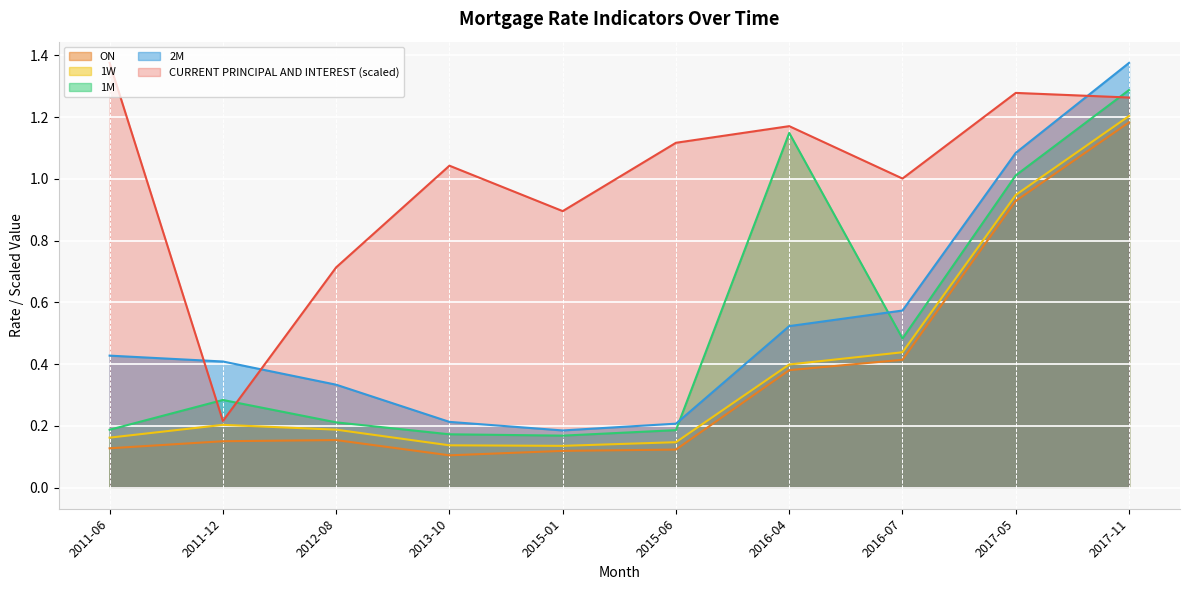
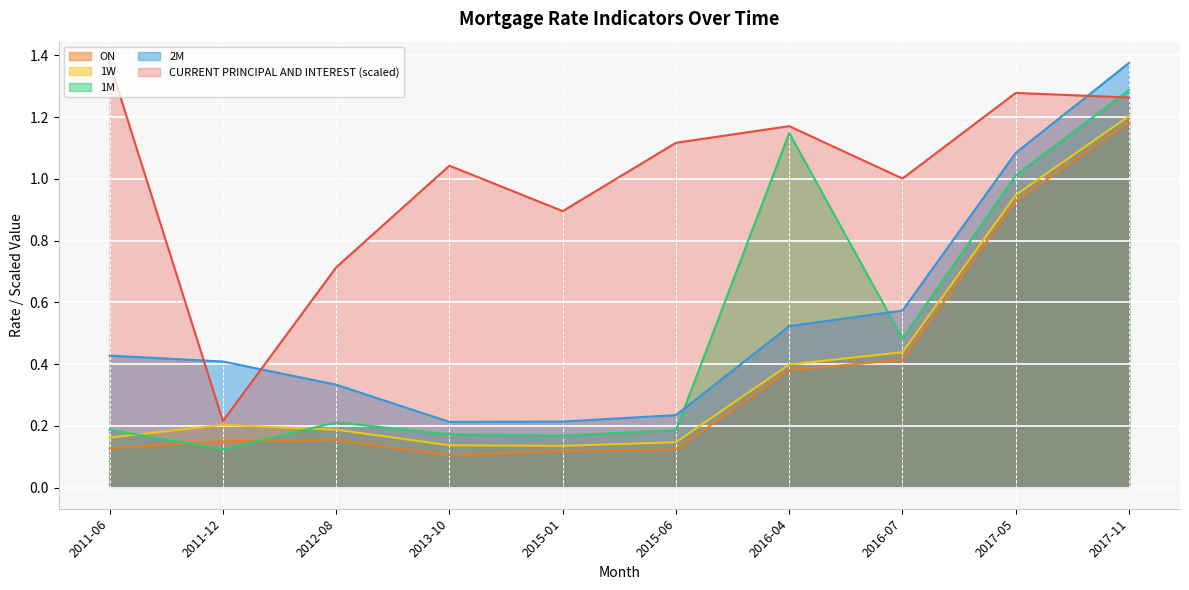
1M, 2011-12: 0.28 -> 0.12
2M, 2015-01: 0.18 -> 0.21
2M, 2015-06: 0.21 -> 0.23
